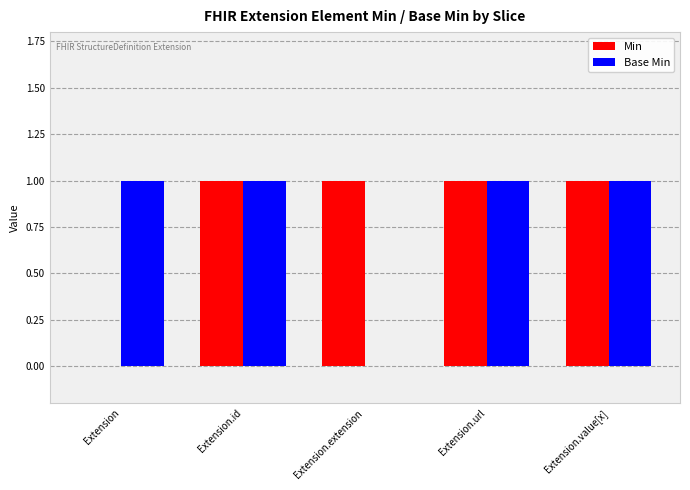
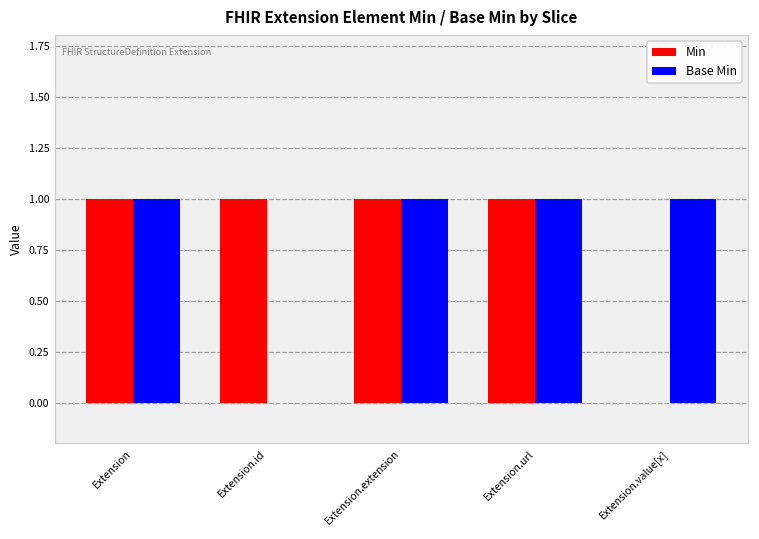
Min, Extension: 0 -> 1
Base Min, Extension.id: 1 -> 0
Base Min, Extension.extension: 0 -> 1
Min, Extension.value[x]: 1 -> 0
